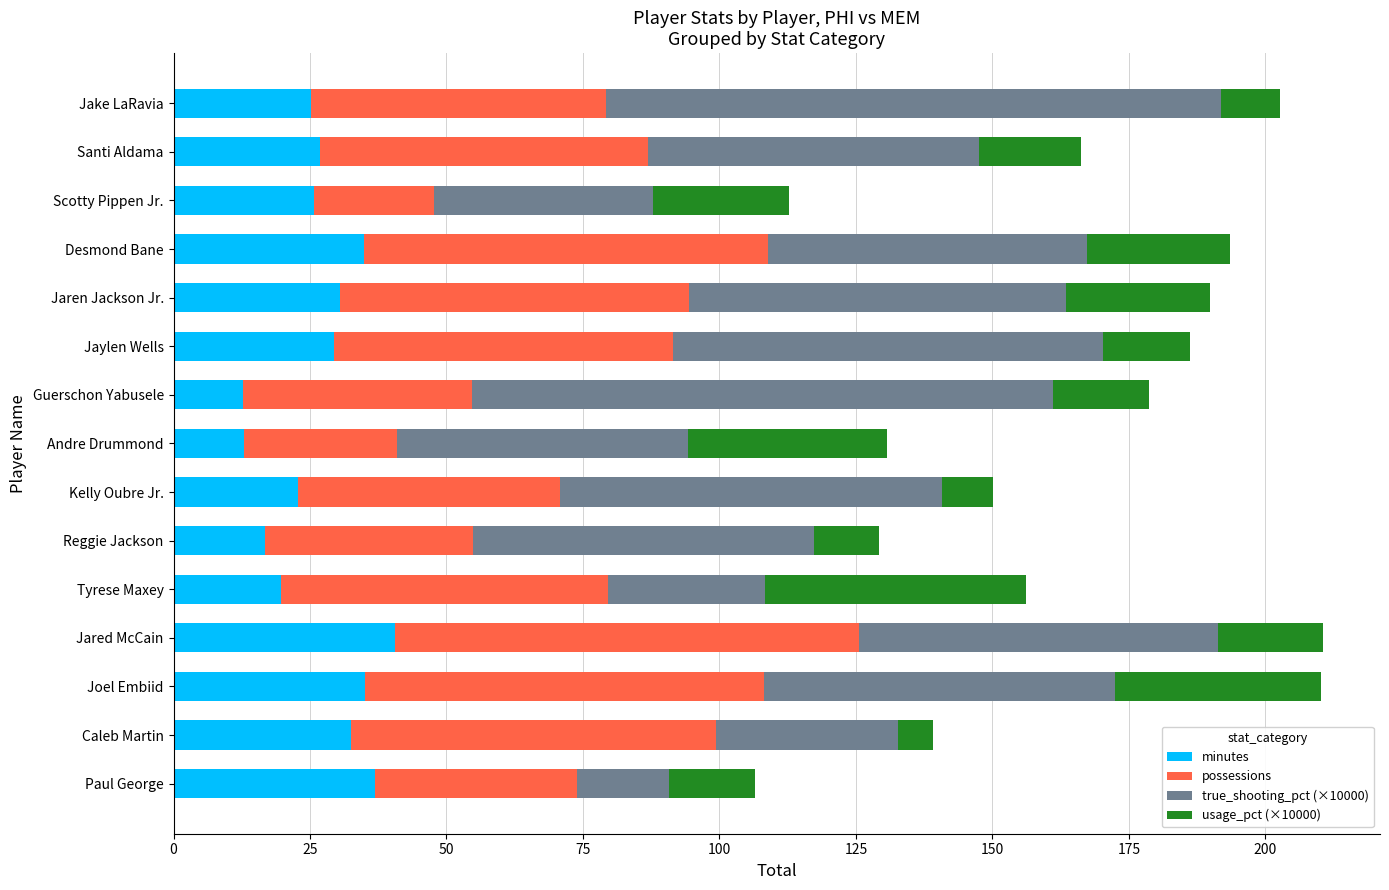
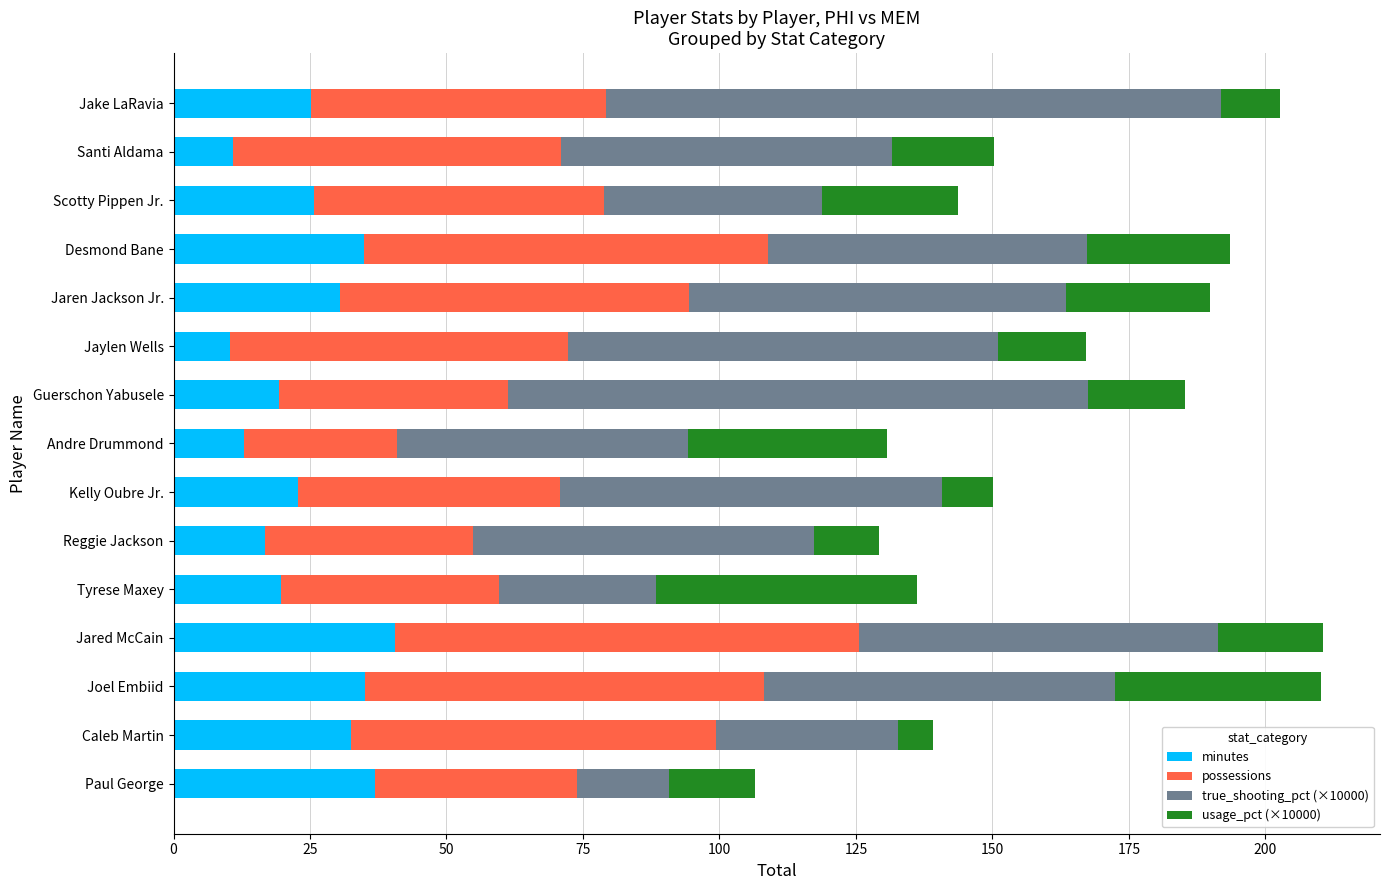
minutes, Santi Aldama: 27 -> 11
possessions, Scotty Pippen Jr.: 22 -> 53
minutes, Jaylen Wells: 29 -> 10
minutes, Guerschon Yabusele: 13 -> 19
possessions, Tyrese Maxey: 60 -> 40
